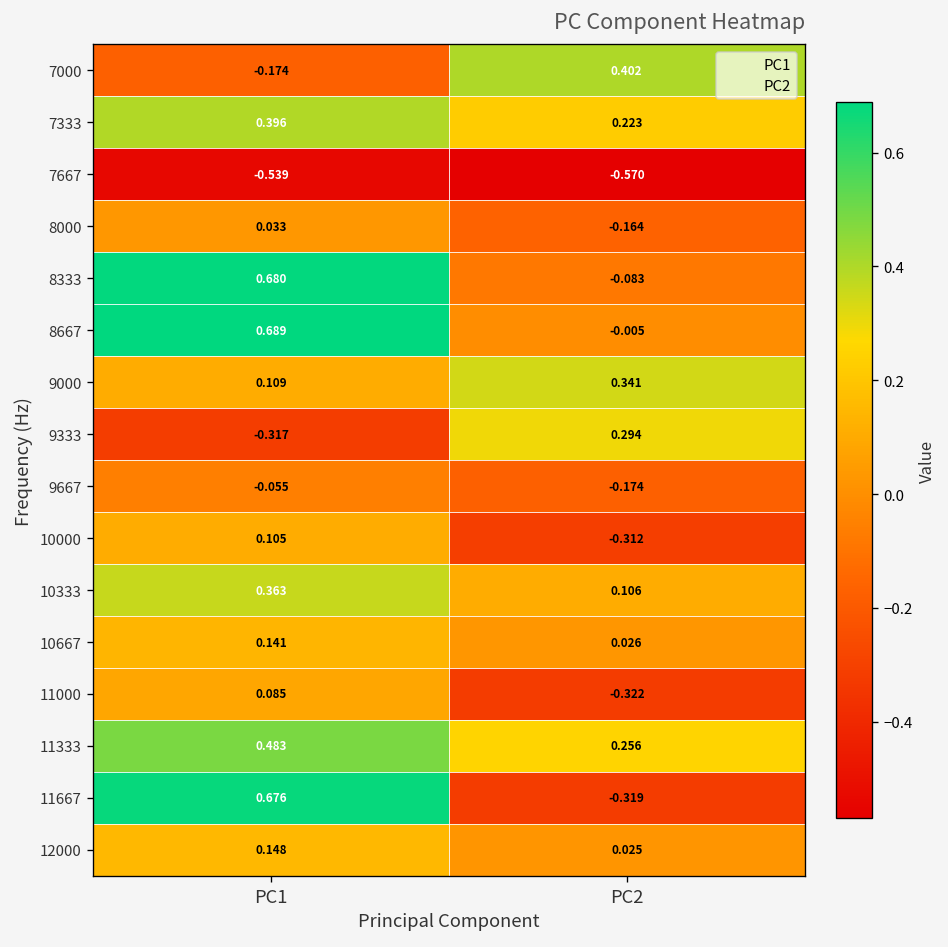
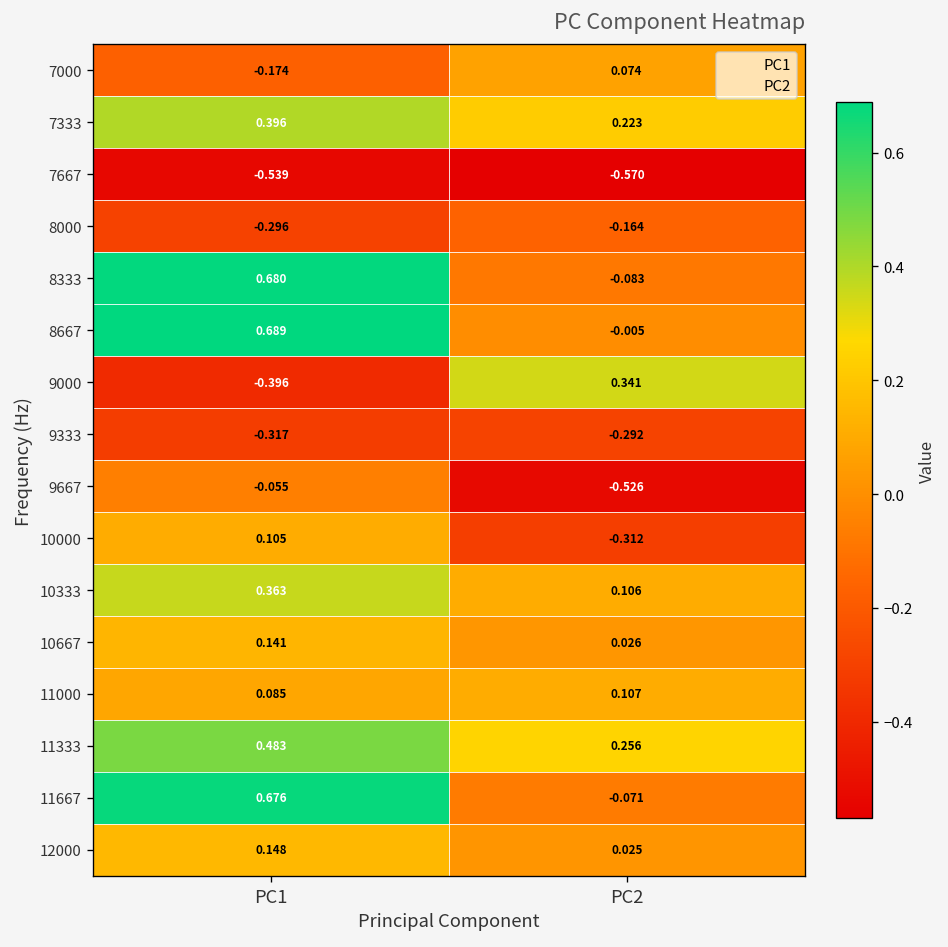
7000, PC2: 0.402 -> 0.074
8000, PC1: 0.033 -> -0.296
9000, PC1: 0.109 -> -0.396
9333, PC2: 0.294 -> -0.292
9667, PC2: -0.174 -> -0.526
11000, PC2: -0.322 -> 0.107
11667, PC2: -0.319 -> -0.071
